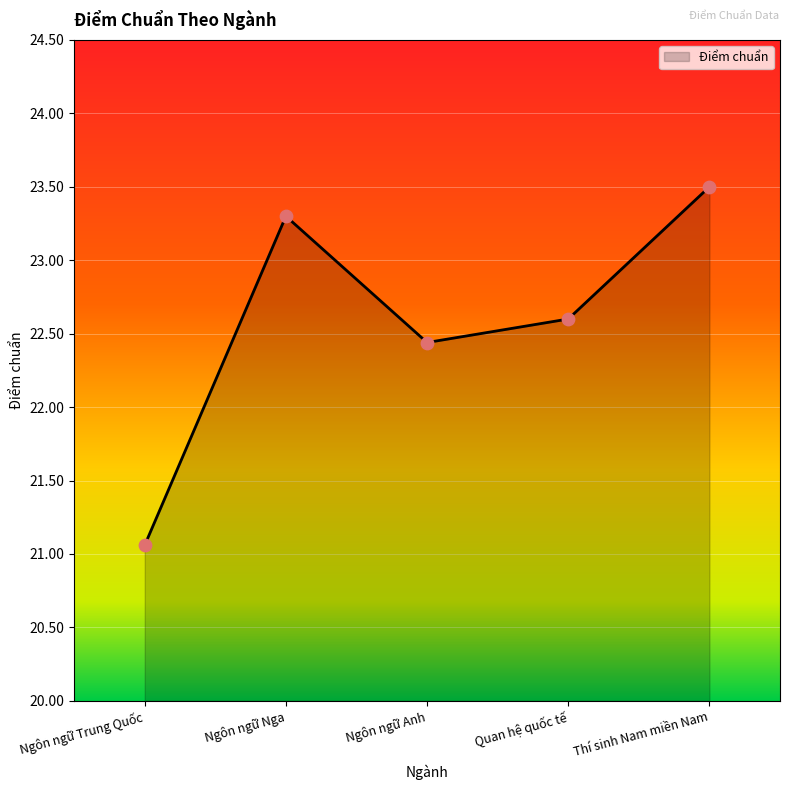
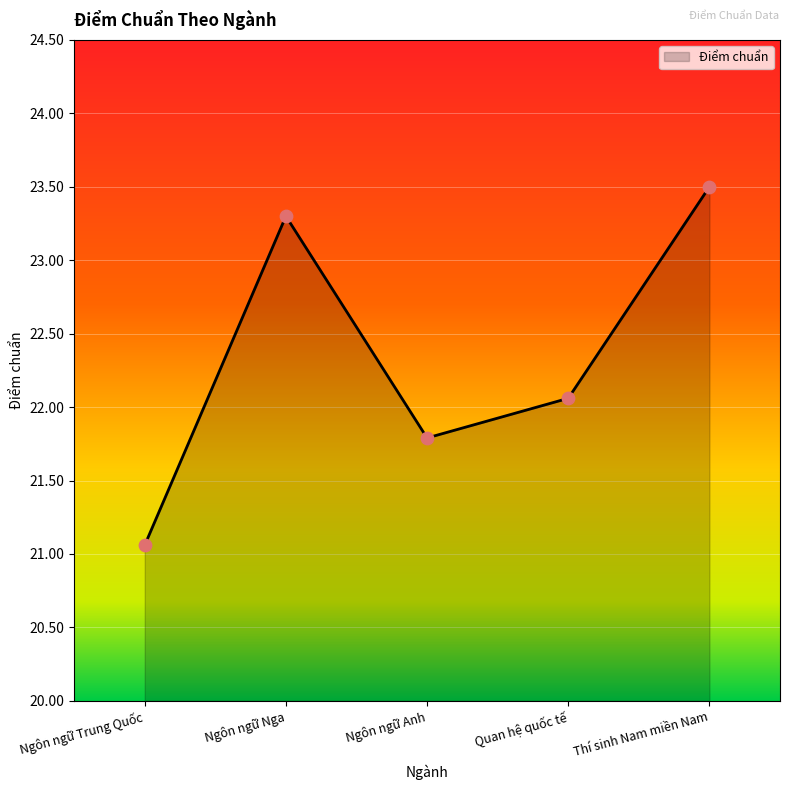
Ngôn ngữ Anh: 22.44 -> 21.79
Quan hệ quốc tế: 22.60 -> 22.06
